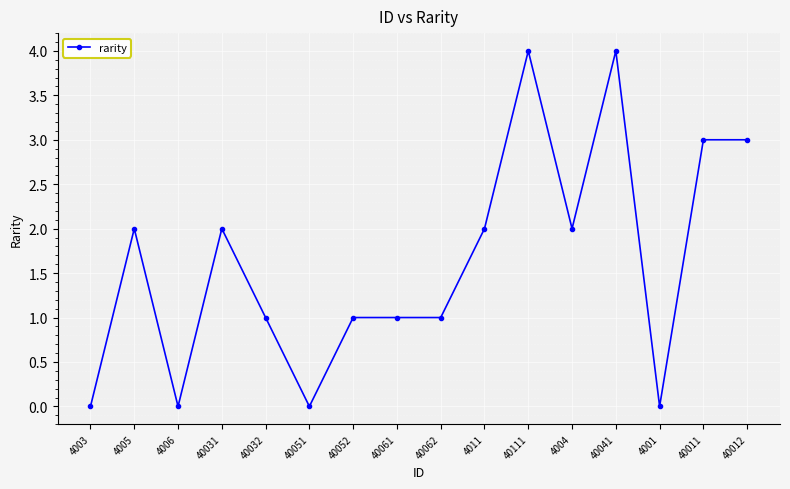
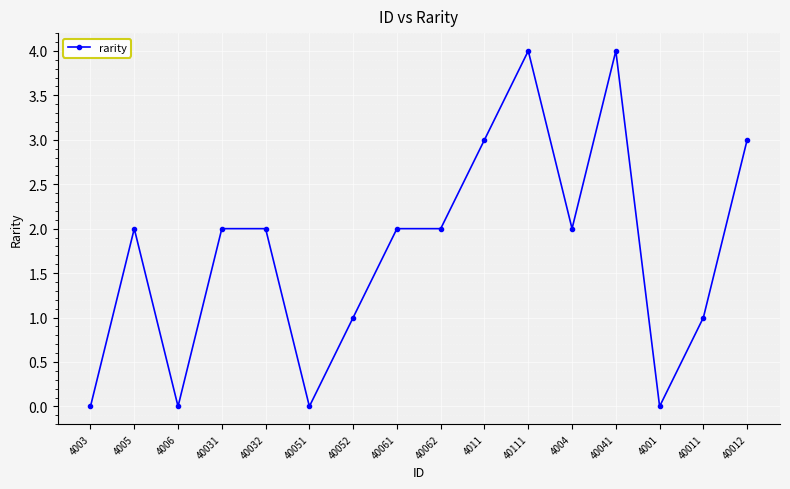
40032: 1 -> 2
40061: 1 -> 2
40062: 1 -> 2
4011: 2 -> 3
40011: 3 -> 1
